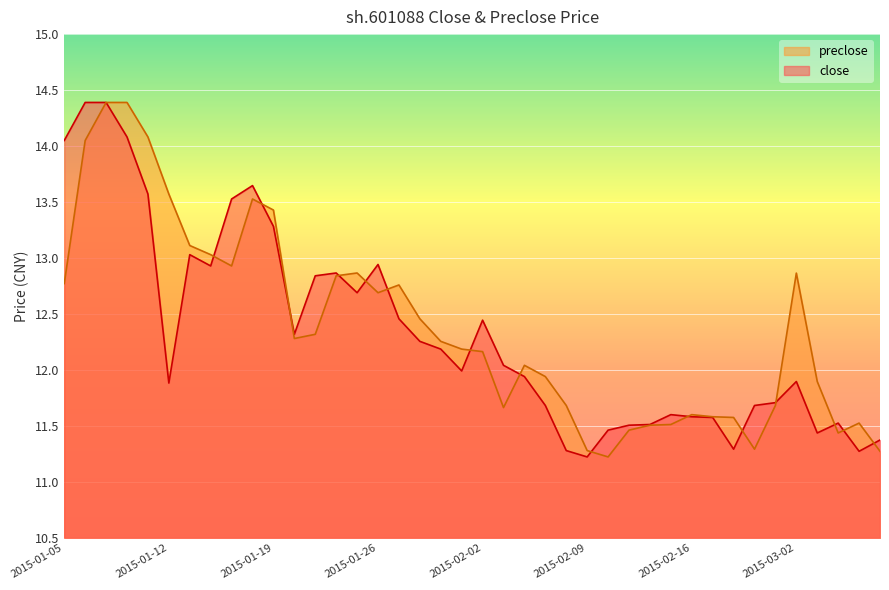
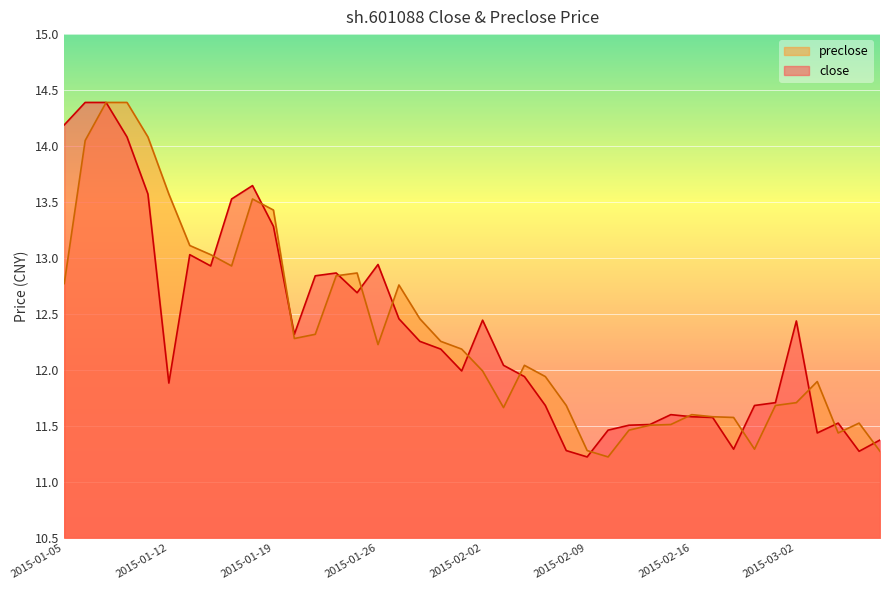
close, 2015-01-05: 14.05 -> 14.19
preclose, 2015-01-26: 12.69 -> 12.23
preclose, 2015-02-02: 12.16 -> 11.99
close, 2015-03-02: 11.90 -> 12.44
preclose, 2015-03-02: 12.87 -> 11.71
